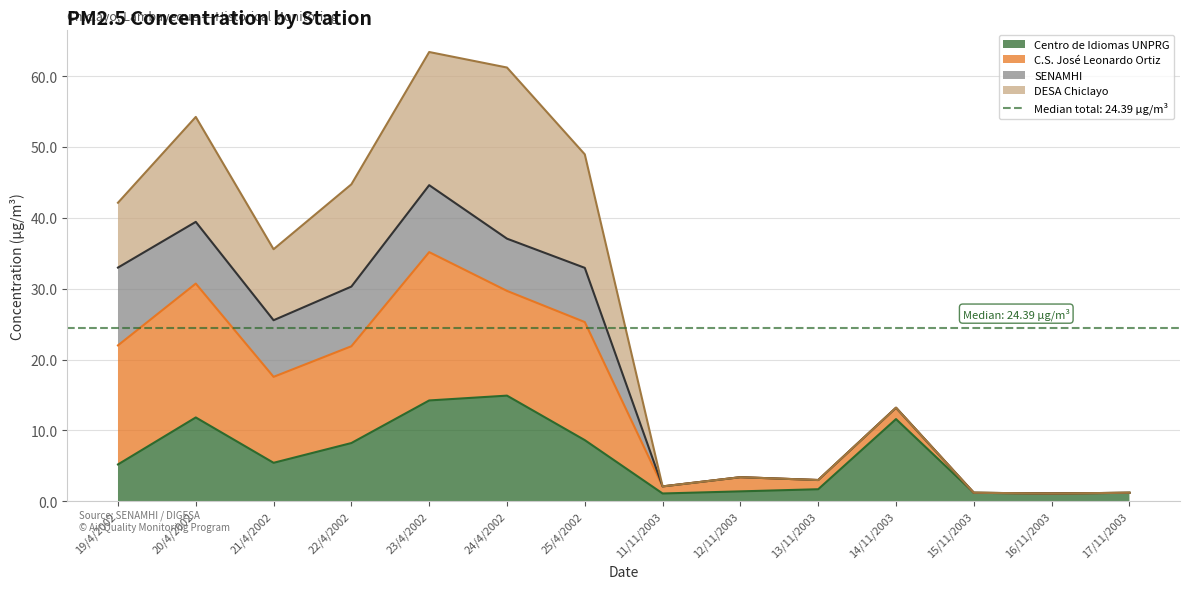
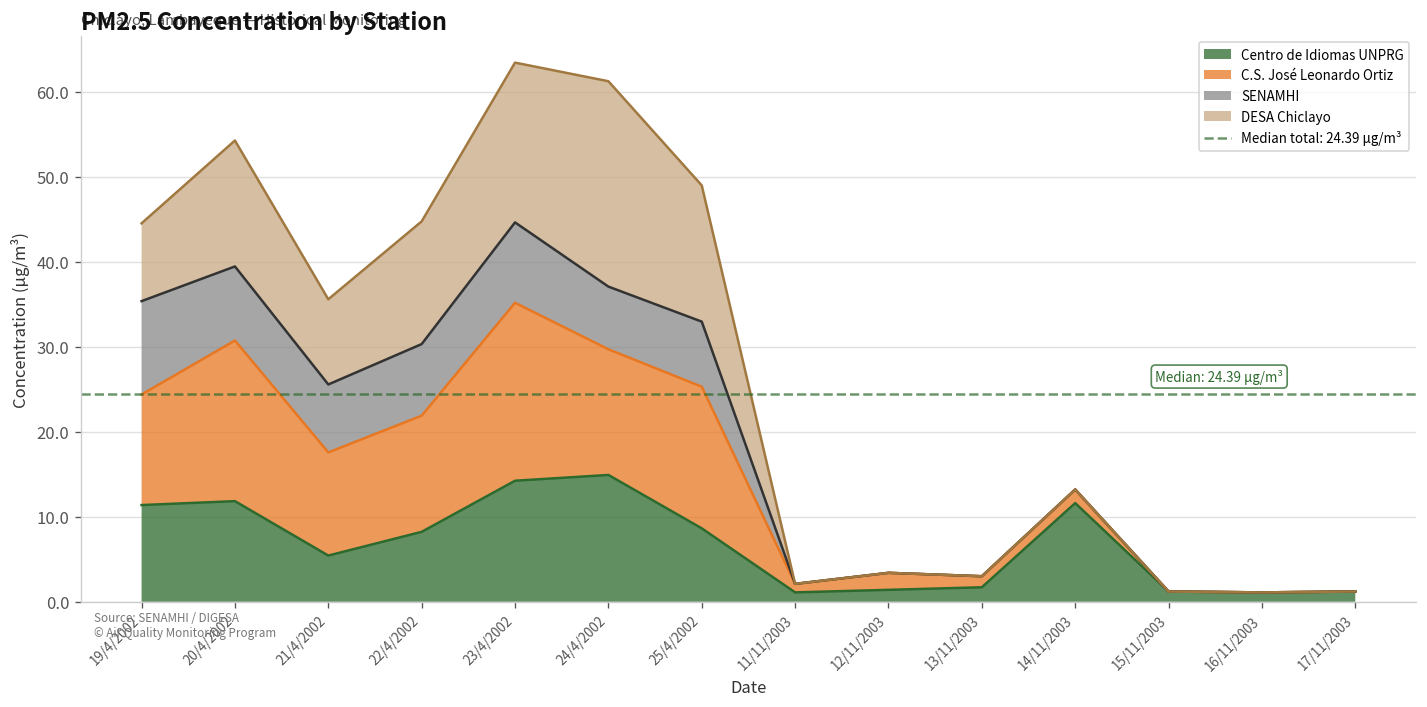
Centro de Idiomas UNPRG, 19/4/2002: 5 -> 11
C.S. José Leonardo Ortiz, 19/4/2002: 17 -> 13
